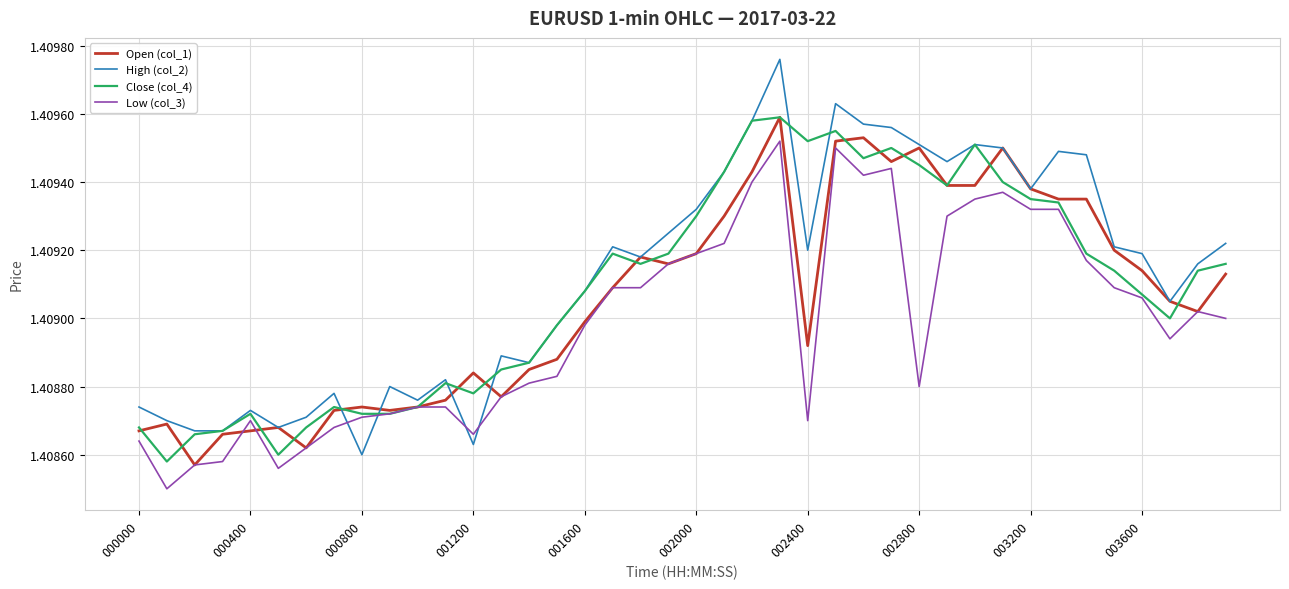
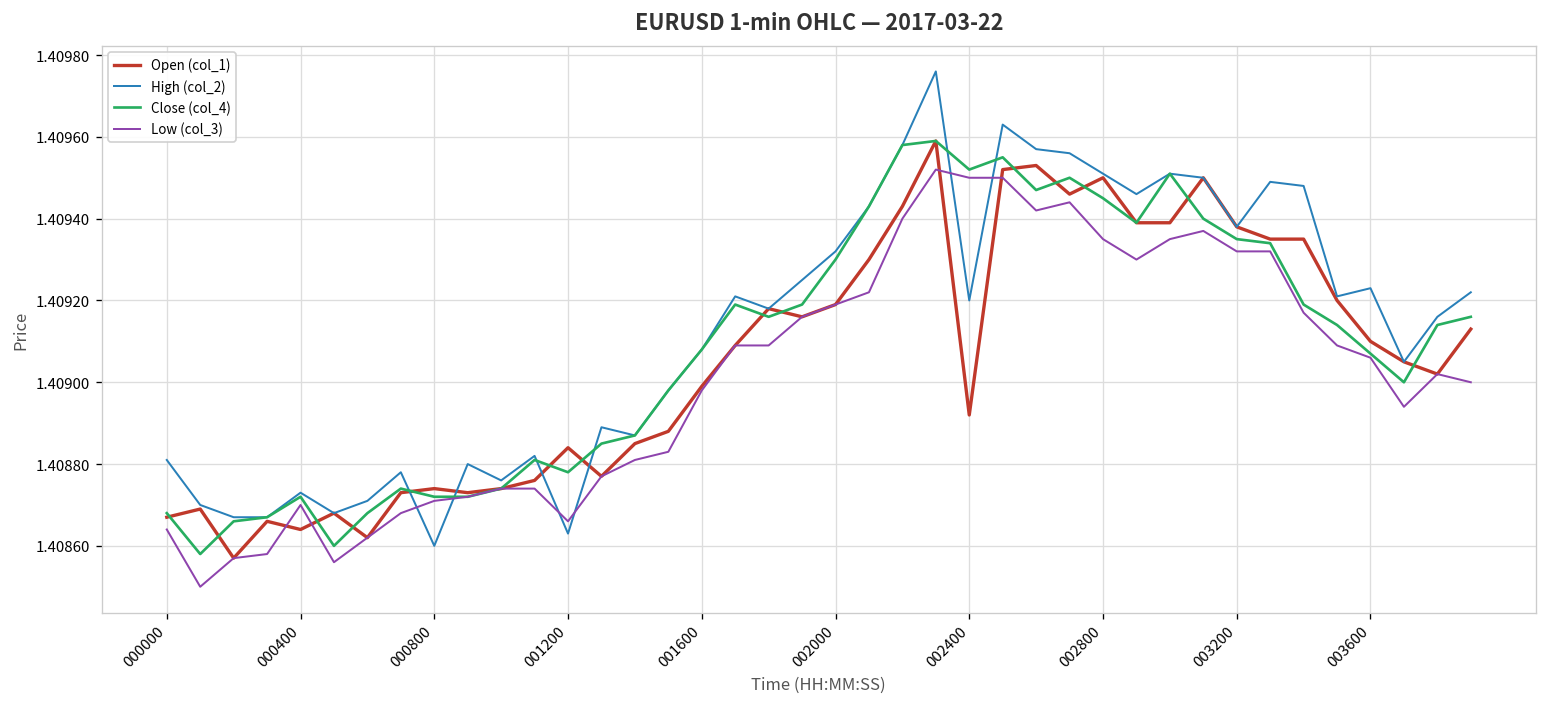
High (col_2), 000000: 1.40874 -> 1.40881
Open (col_1), 000400: 1.40867 -> 1.40864
Low (col_3), 002400: 1.4087 -> 1.4095
Low (col_3), 002800: 1.40880 -> 1.40935
Open (col_1), 003600: 1.40914 -> 1.40910
High (col_2), 003600: 1.40919 -> 1.40923
